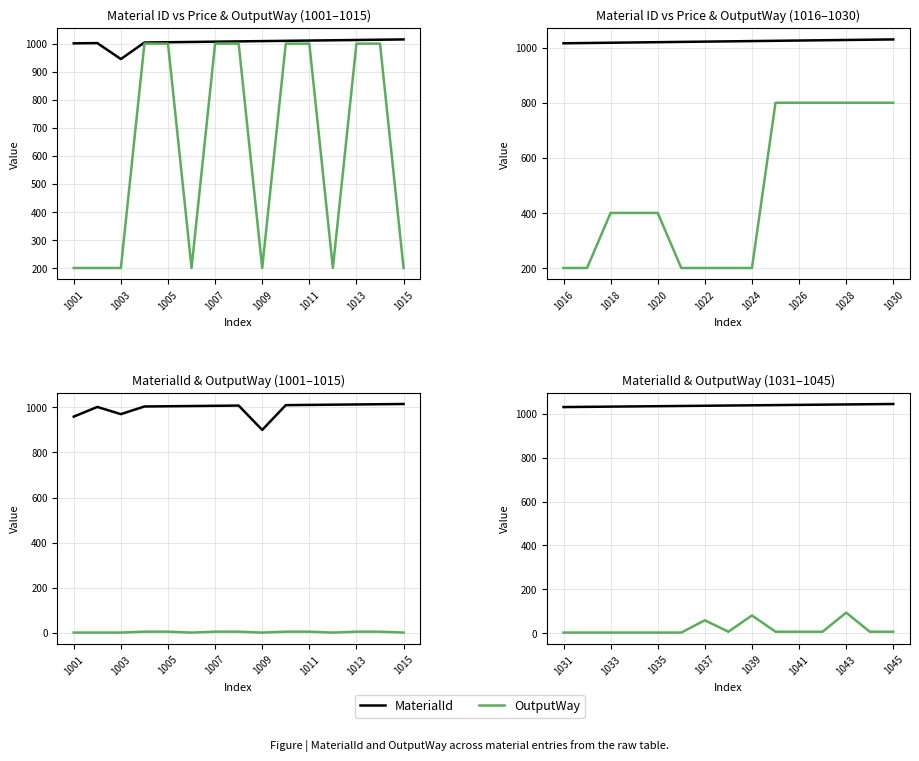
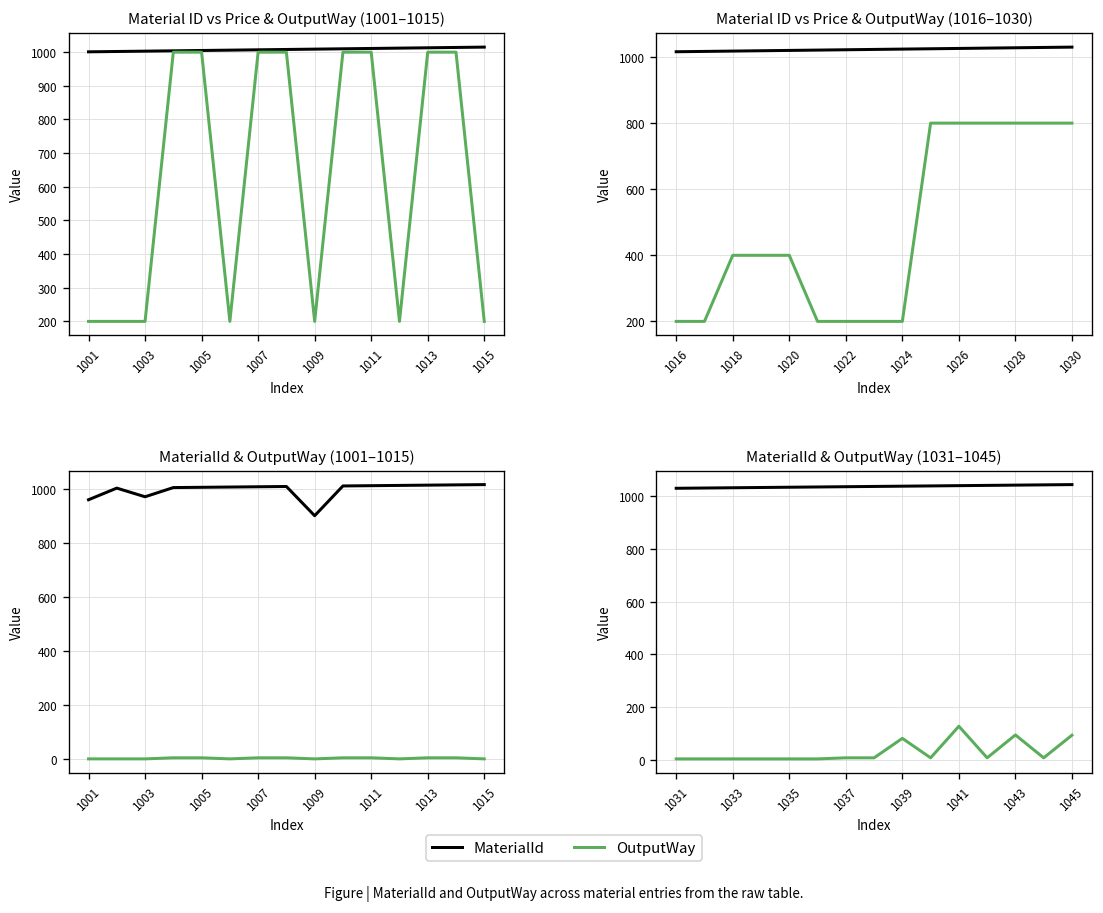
Material ID vs Price & OutputWay (1001–1015), MaterialId, 1003: 950 -> 1000
MaterialId & OutputWay (1031–1045), OutputWay, 1037: 60 -> 10
MaterialId & OutputWay (1031–1045), OutputWay, 1041: 10 -> 130
MaterialId & OutputWay (1031–1045), OutputWay, 1045: 10 -> 90
